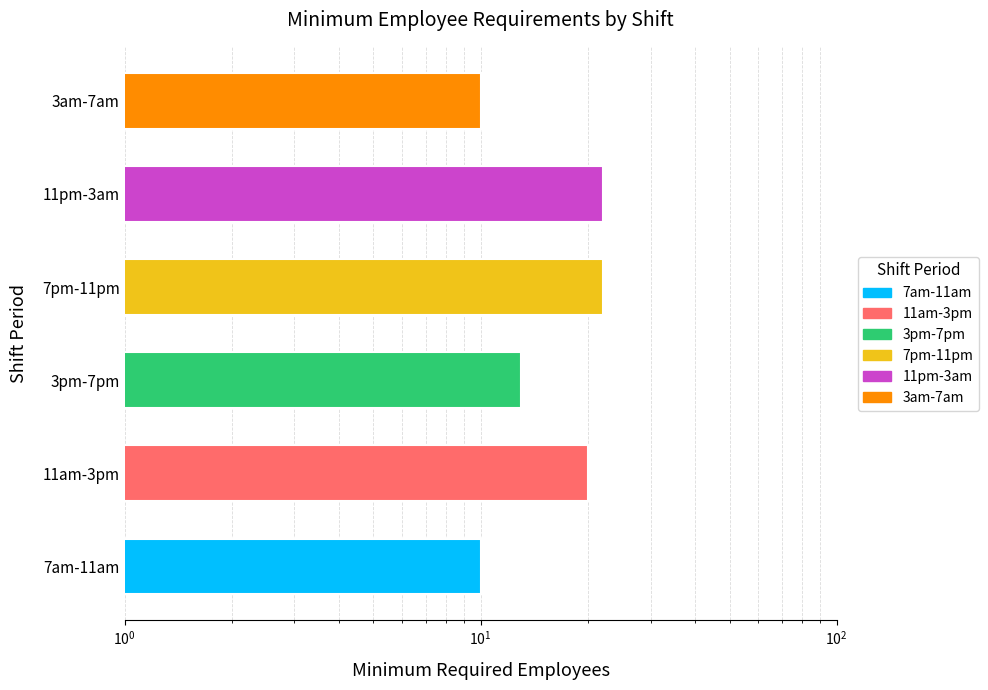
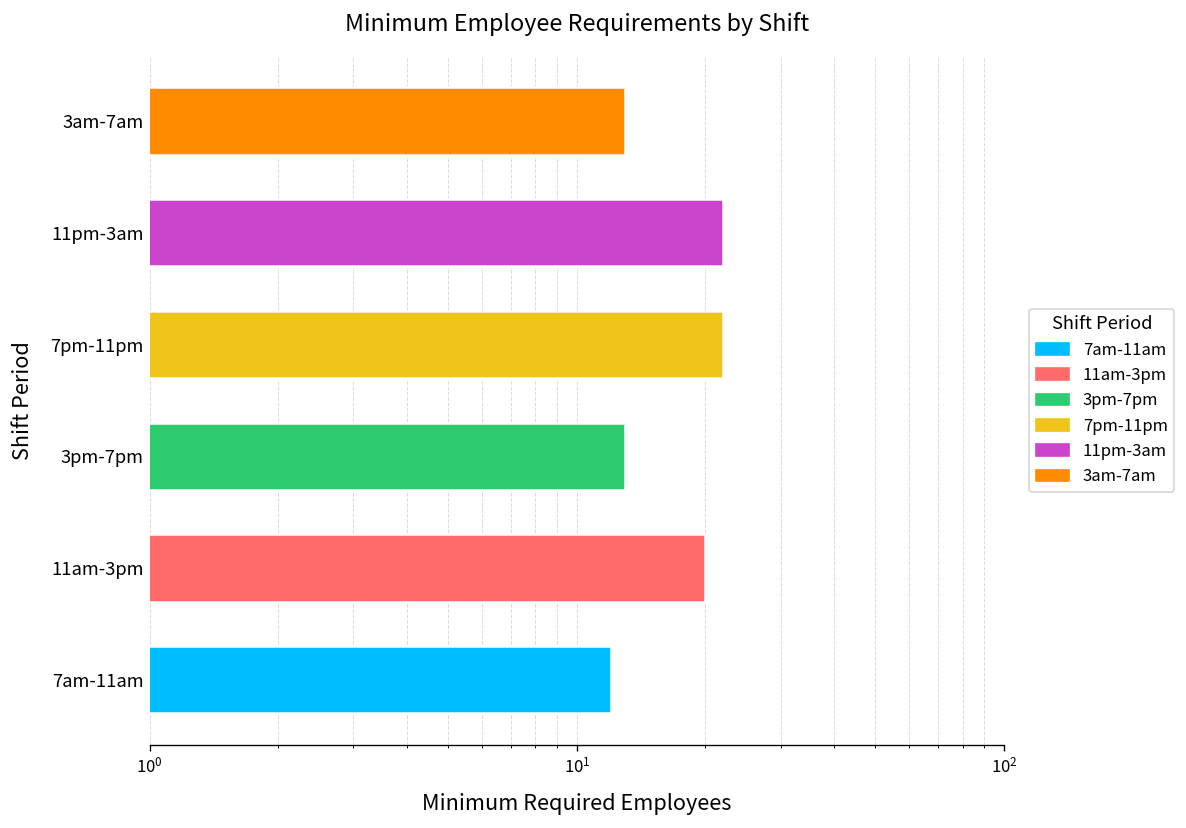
3am-7am: 10 -> 13
7am-11am: 10 -> 12
